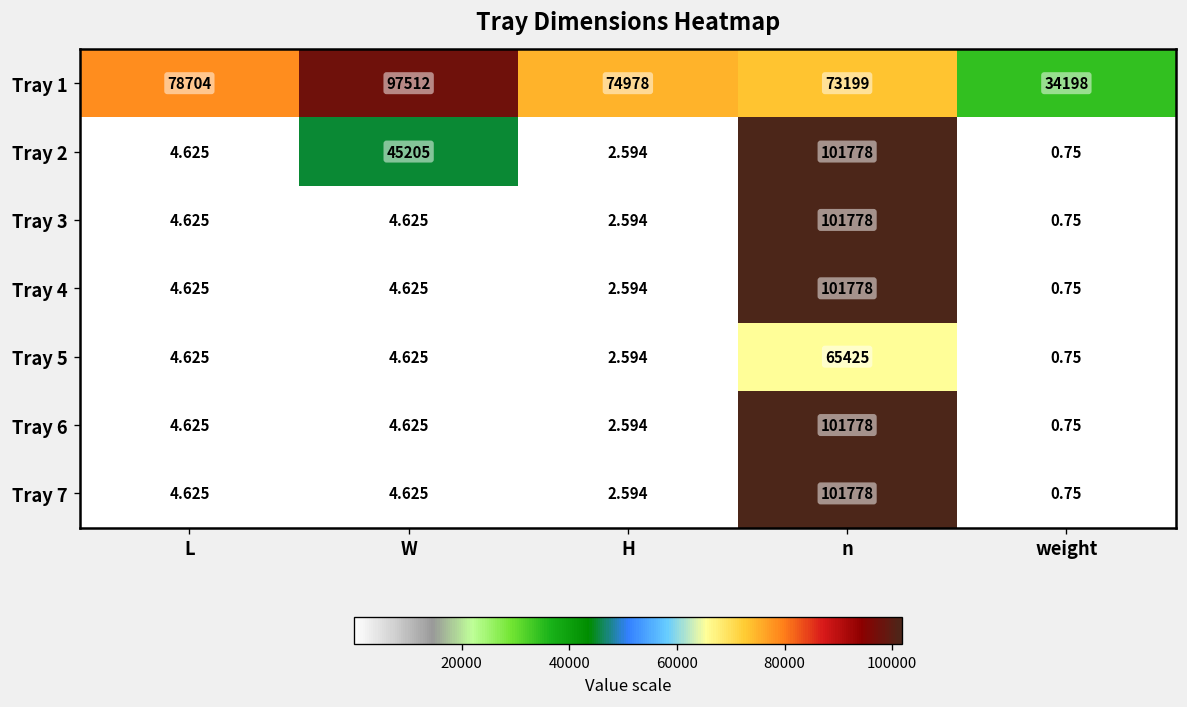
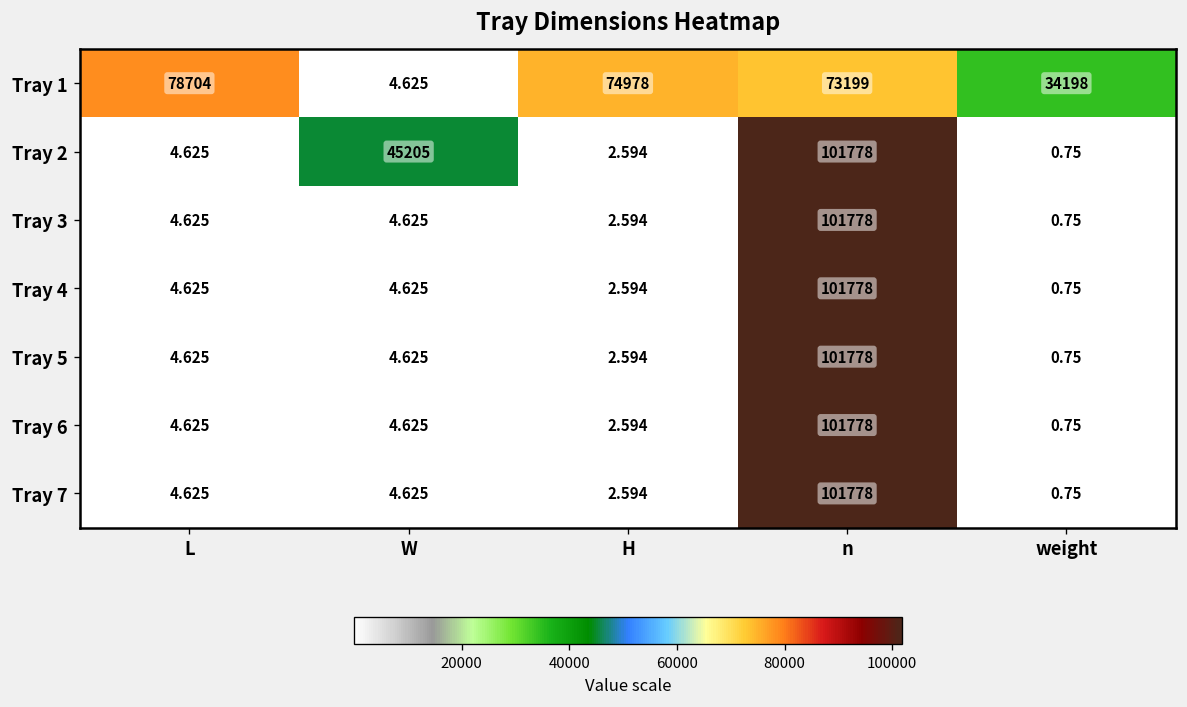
Tray 1, W: 97512 -> 4.625
Tray 5, n: 65425 -> 101778
